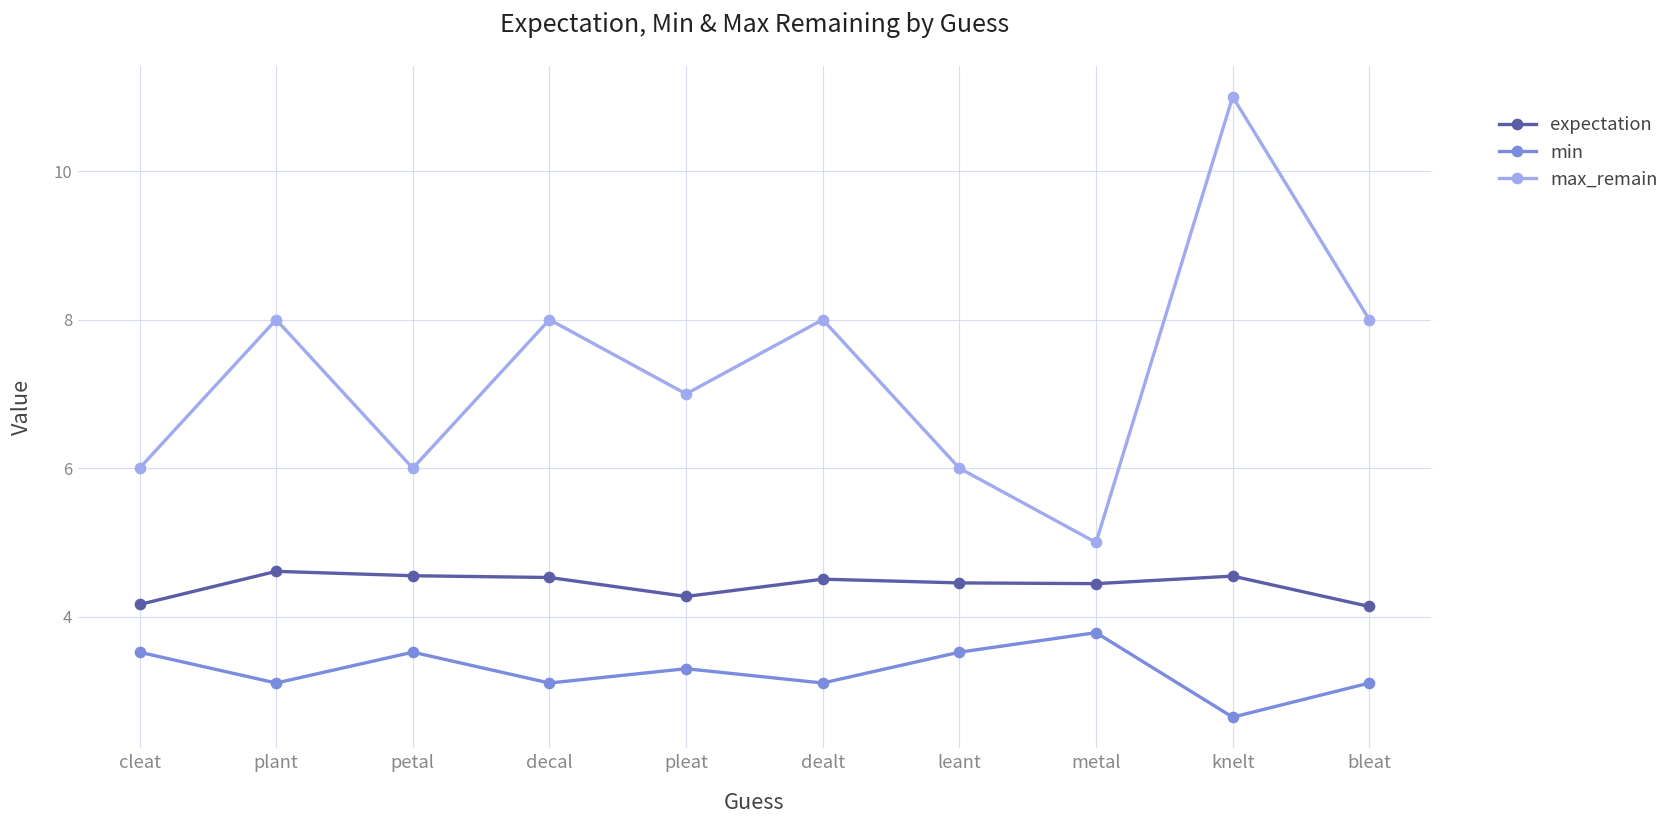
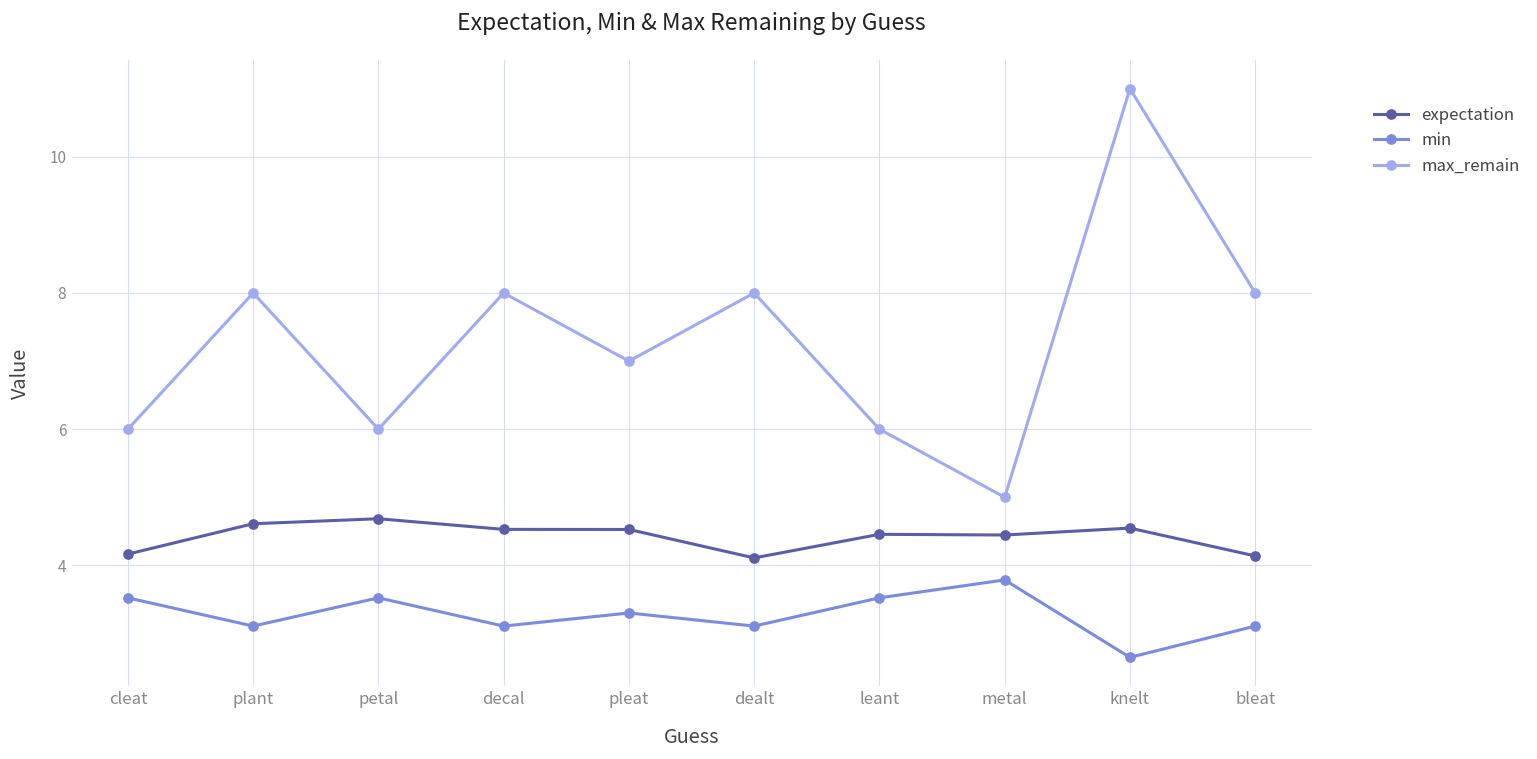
expectation, petal: 4.6 -> 4.7
expectation, pleat: 4.3 -> 4.5
expectation, dealt: 4.5 -> 4.1
